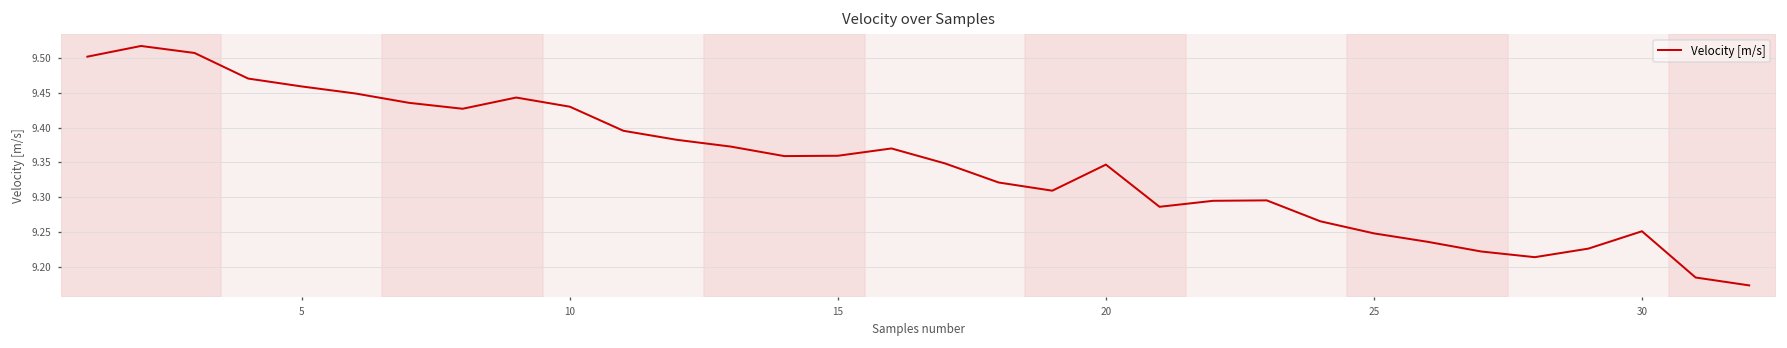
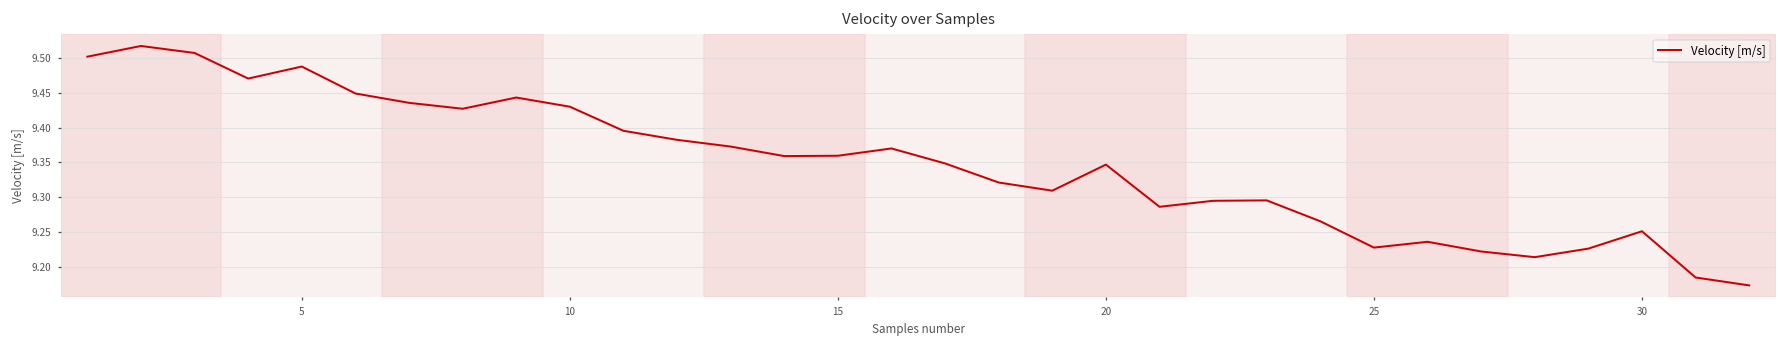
5: 9.46 -> 9.49
25: 9.25 -> 9.23
